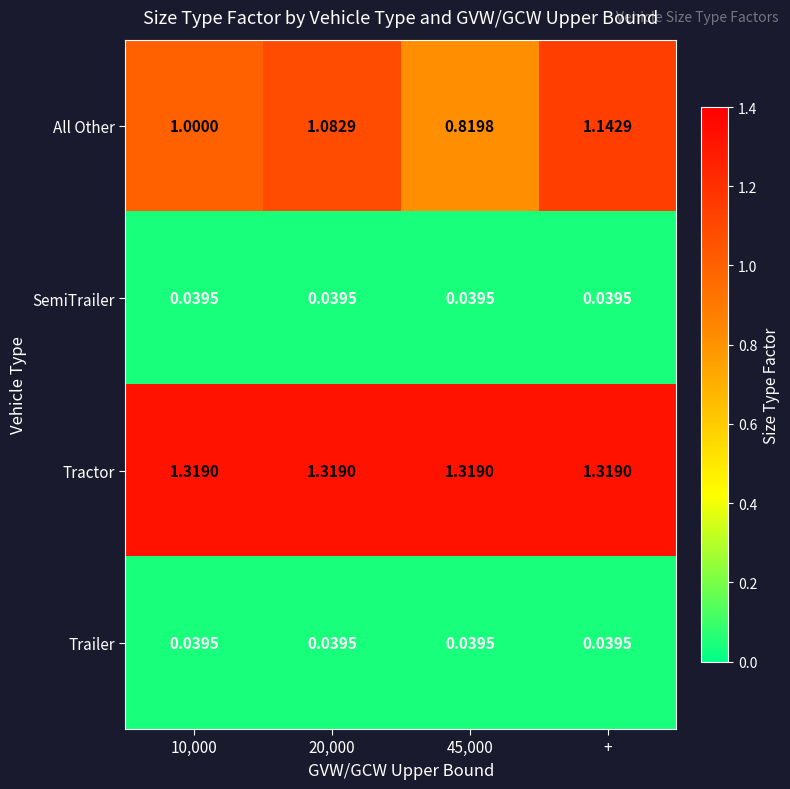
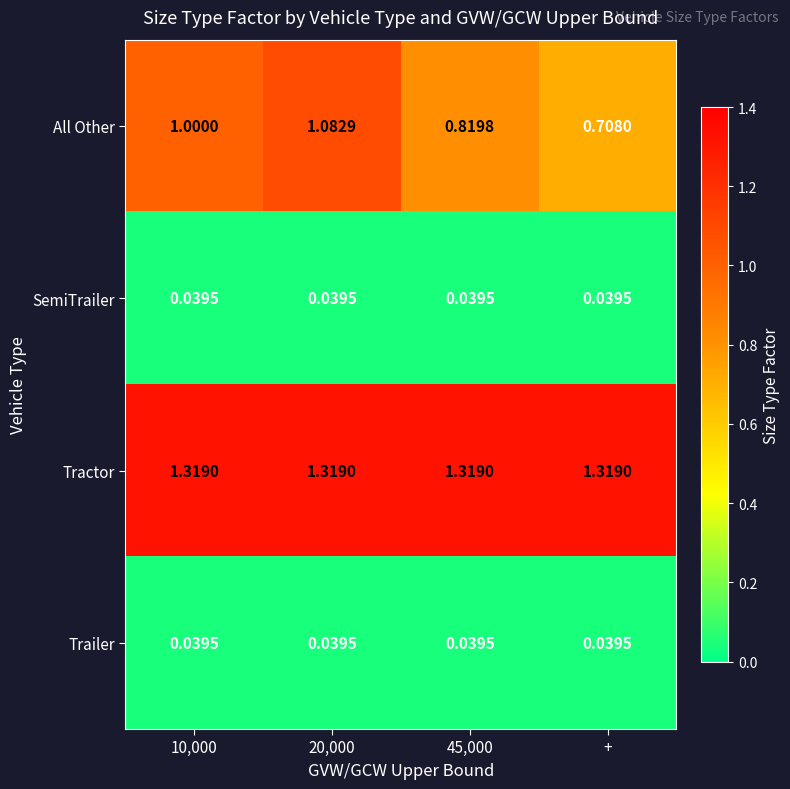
All Other, +: 1.1429 -> 0.7080
